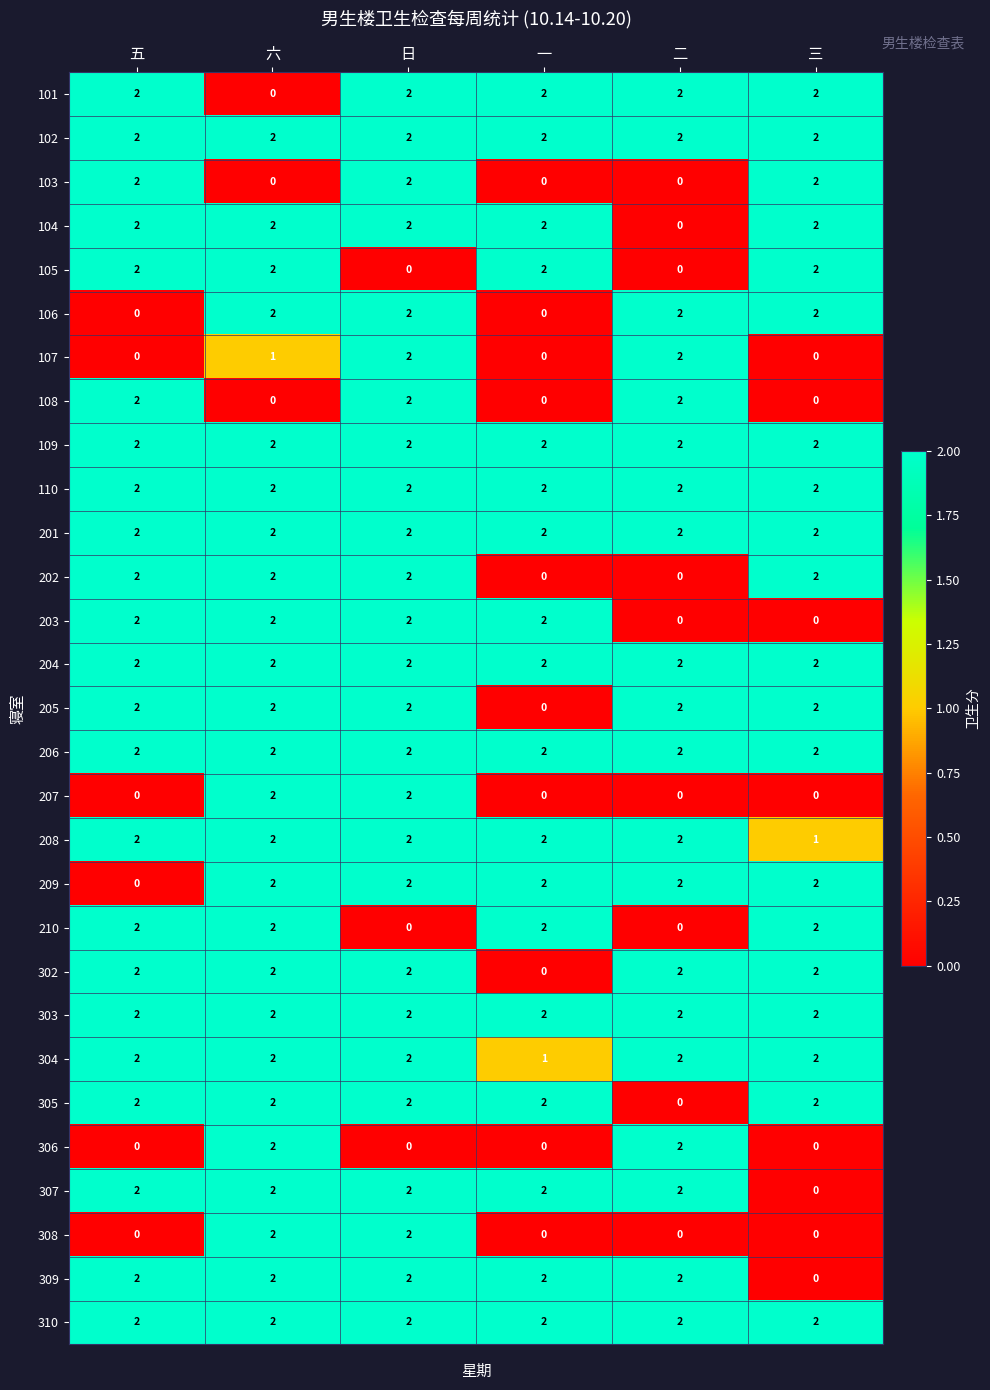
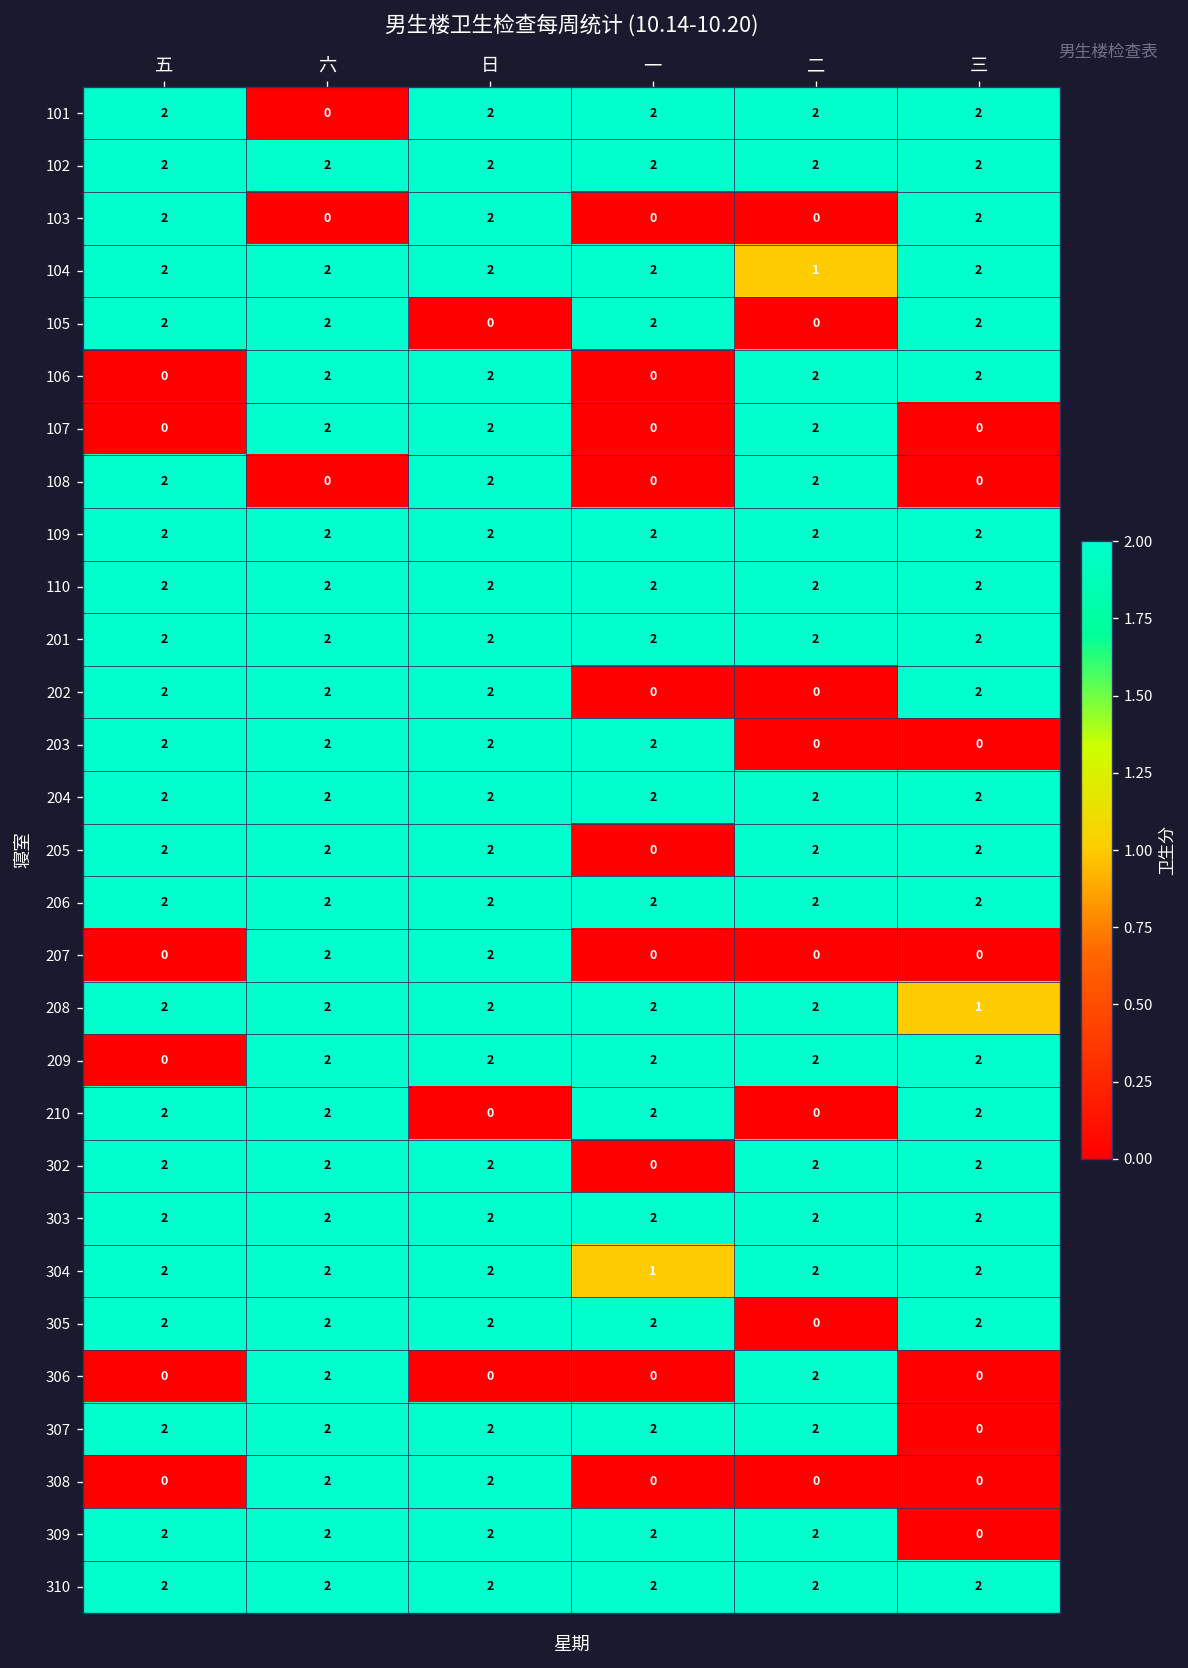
104, 二: 0 -> 1
107, 六: 1 -> 2
